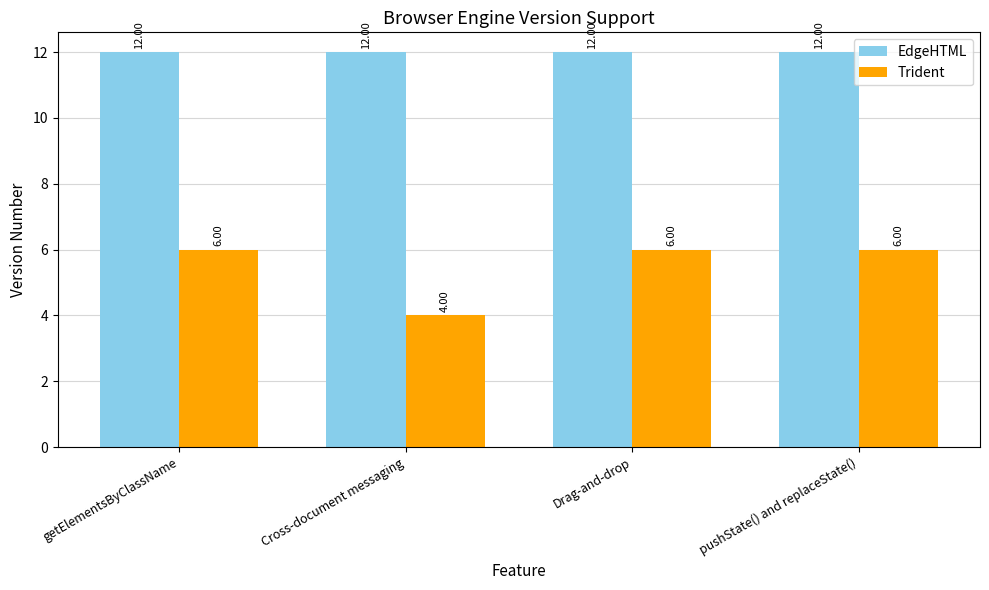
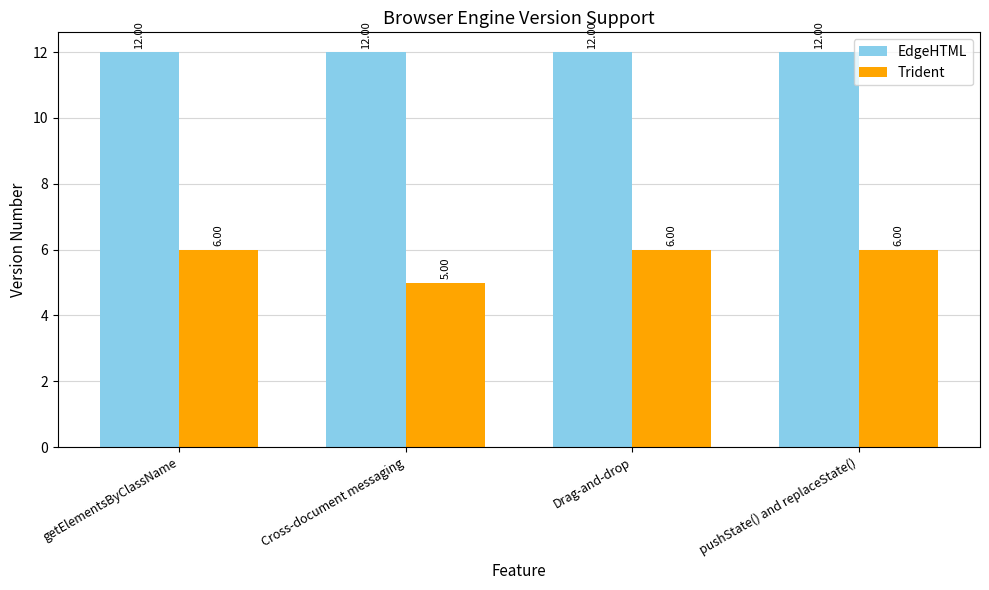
Trident, Cross-document messaging: 4.00 -> 5.00
